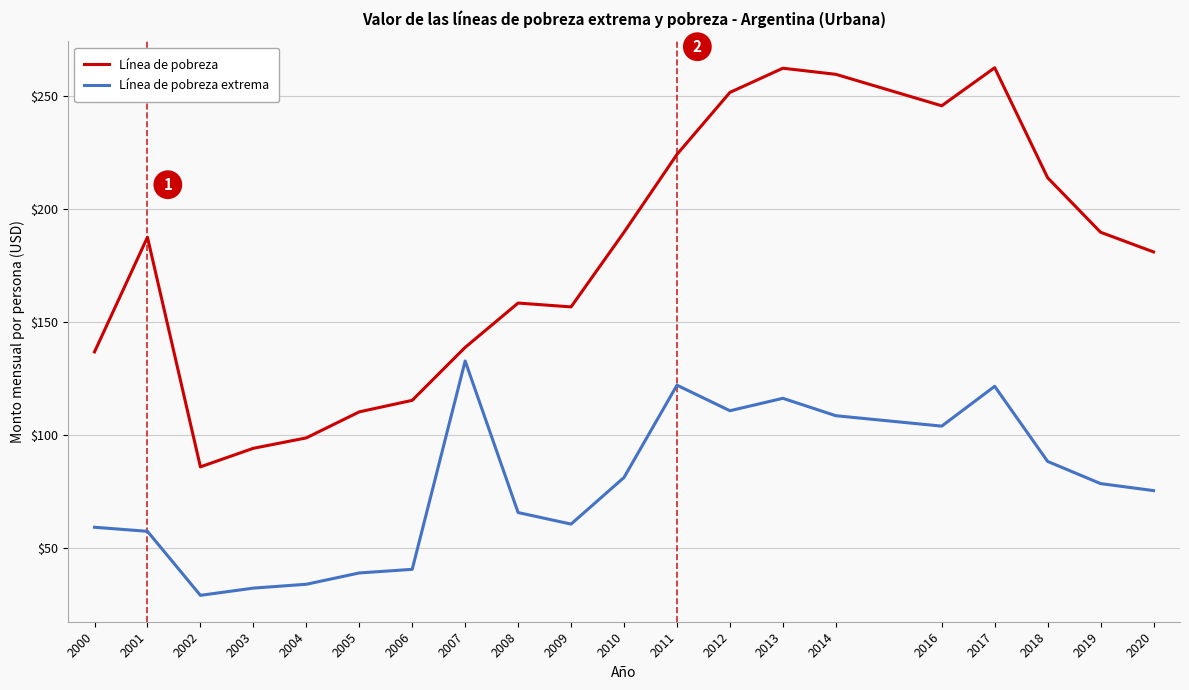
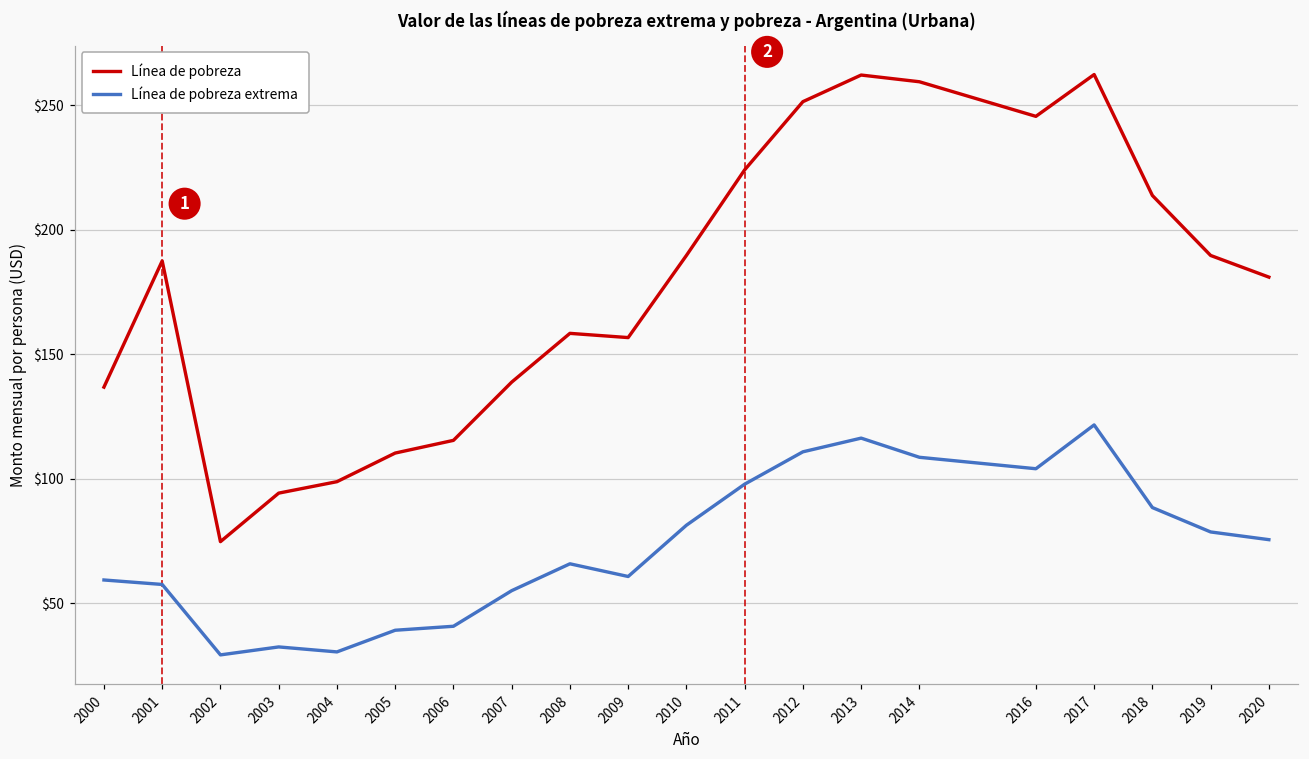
Línea de pobreza, 2002: $86 -> $75
Línea de pobreza extrema, 2004: $34 -> $30
Línea de pobreza extrema, 2007: $133 -> $55
Línea de pobreza extrema, 2011: $122 -> $98
